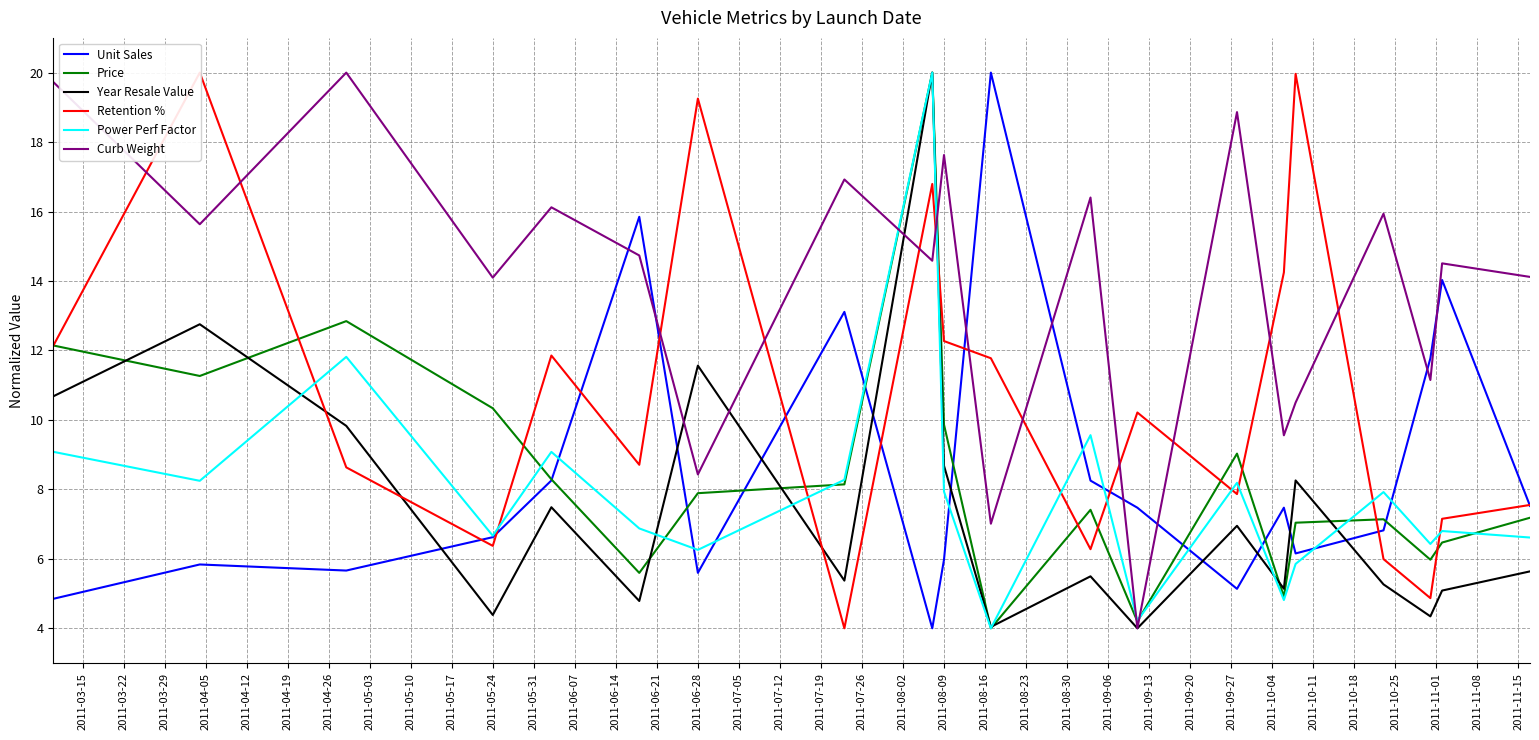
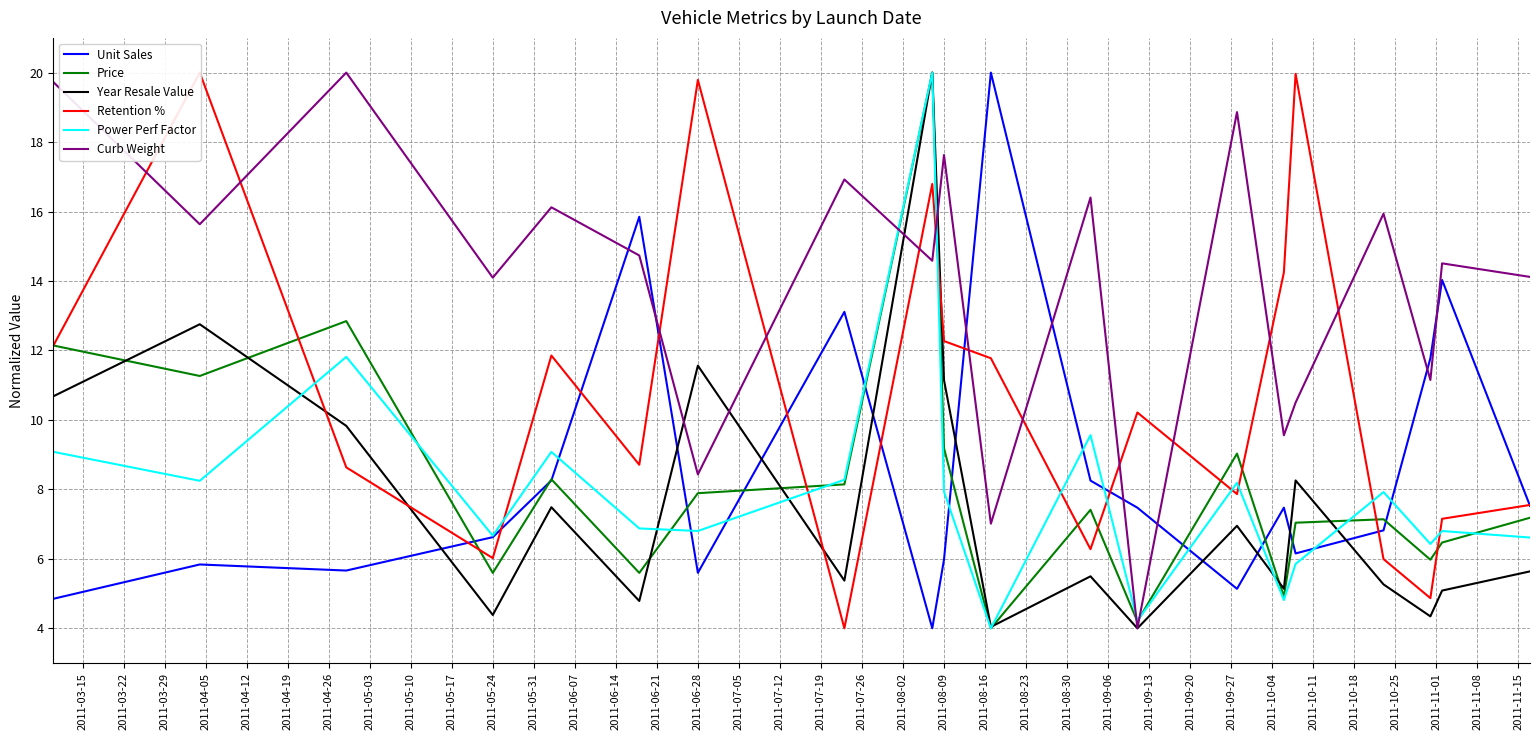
Price, 2011-05-24: 10.3 -> 5.6
Retention %, 2011-05-24: 6.4 -> 6.0
Retention %, 2011-06-28: 19.3 -> 19.8
Power Perf Factor, 2011-06-28: 6.3 -> 6.8
Price, 2011-08-09: 9.9 -> 9.2
Year Resale Value, 2011-08-09: 8.7 -> 11.1
